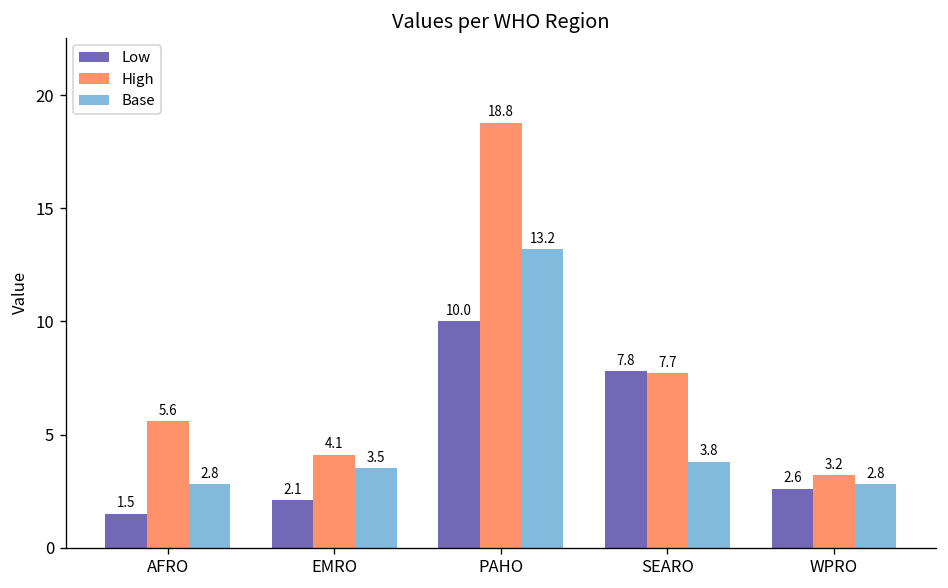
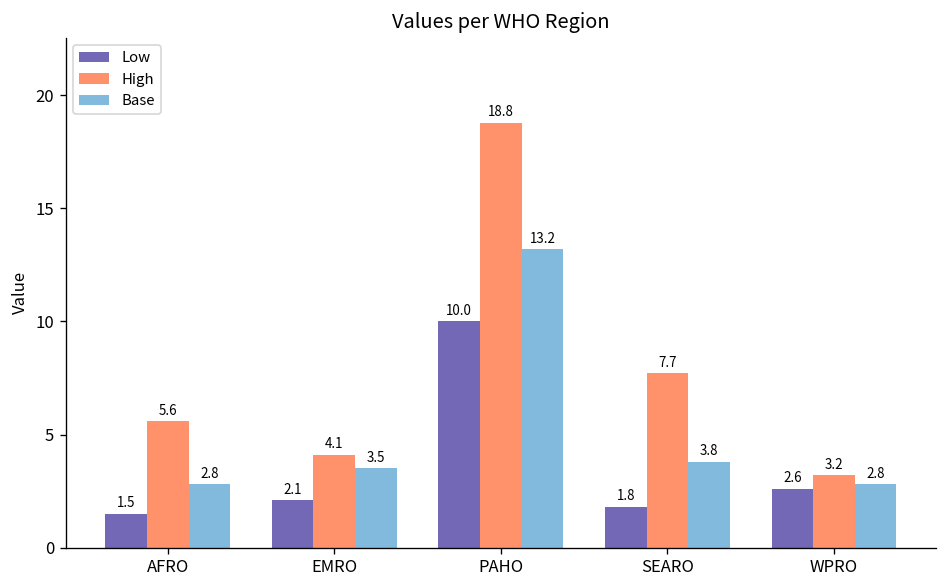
Low, SEARO: 7.8 -> 1.8
